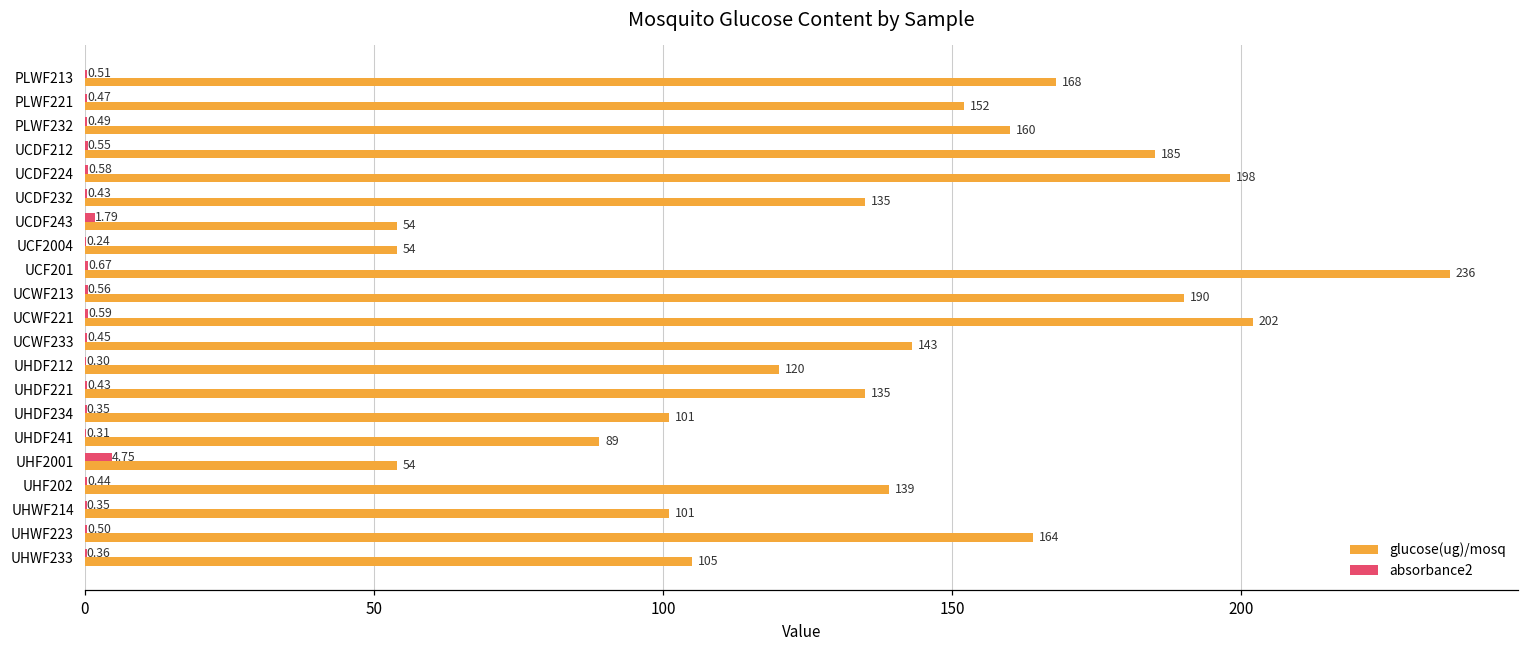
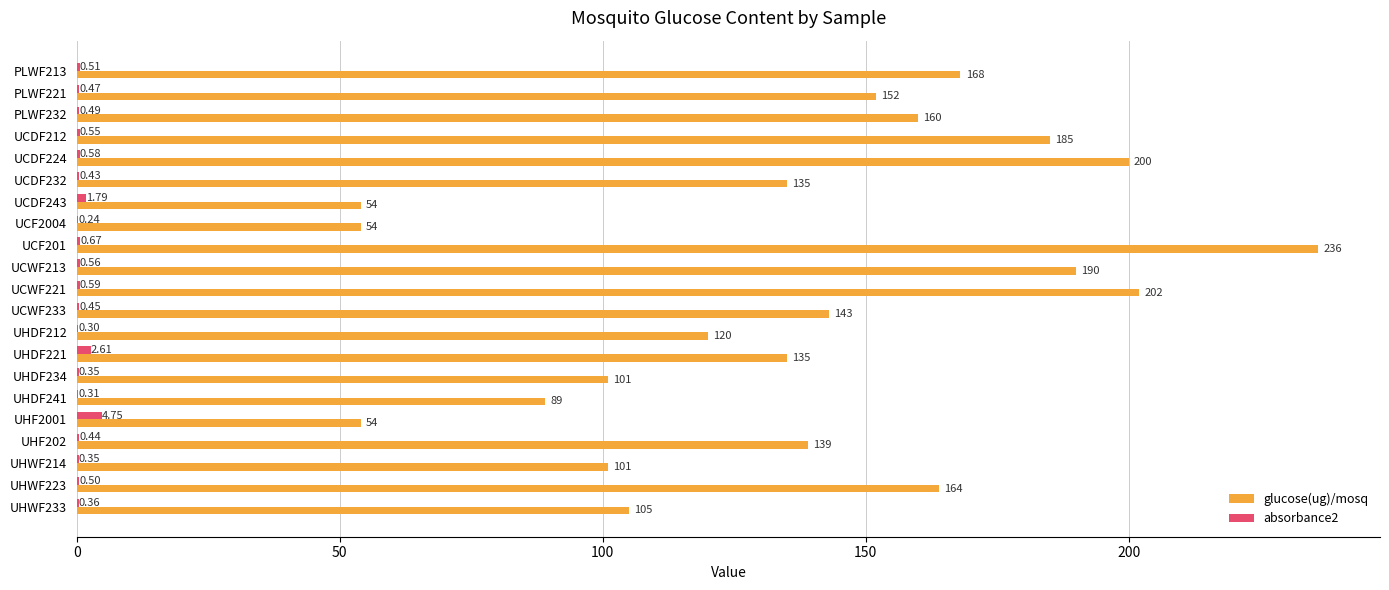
glucose(ug)/mosq, UCDF224: 198 -> 200
absorbance2, UHDF221: 0.43 -> 2.61
